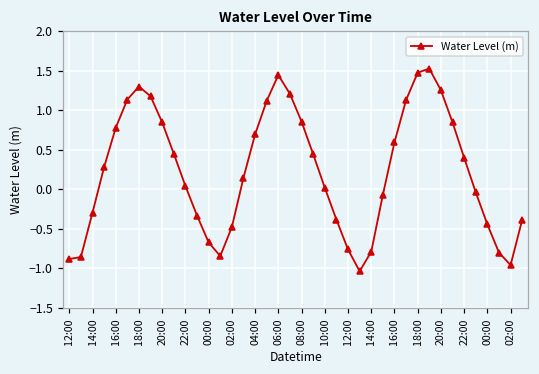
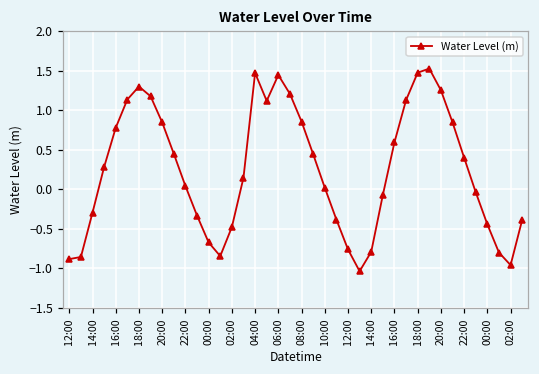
04:00: 0.7 -> 1.5
